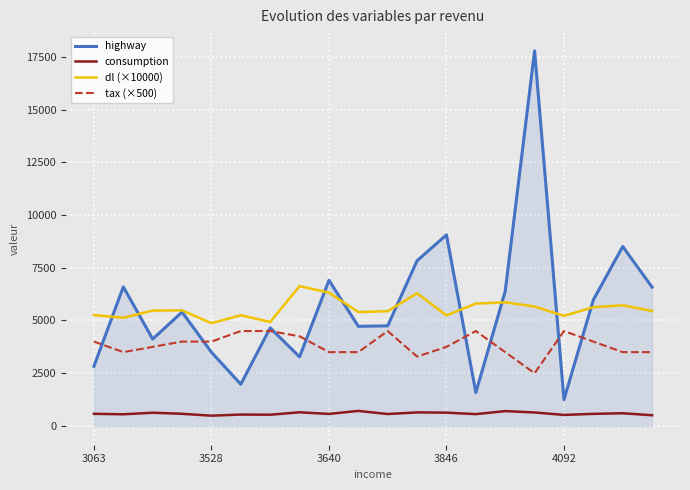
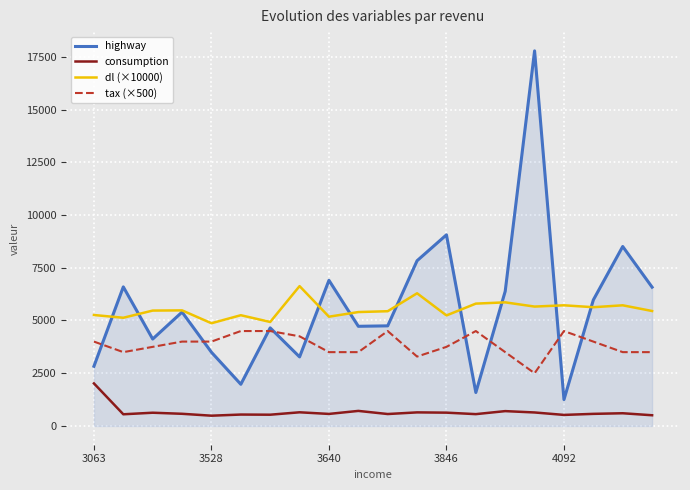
consumption, 3063: 600 -> 2000
dl (×10000), 3640: 6300 -> 5200
dl (×10000), 4092: 5200 -> 5700
